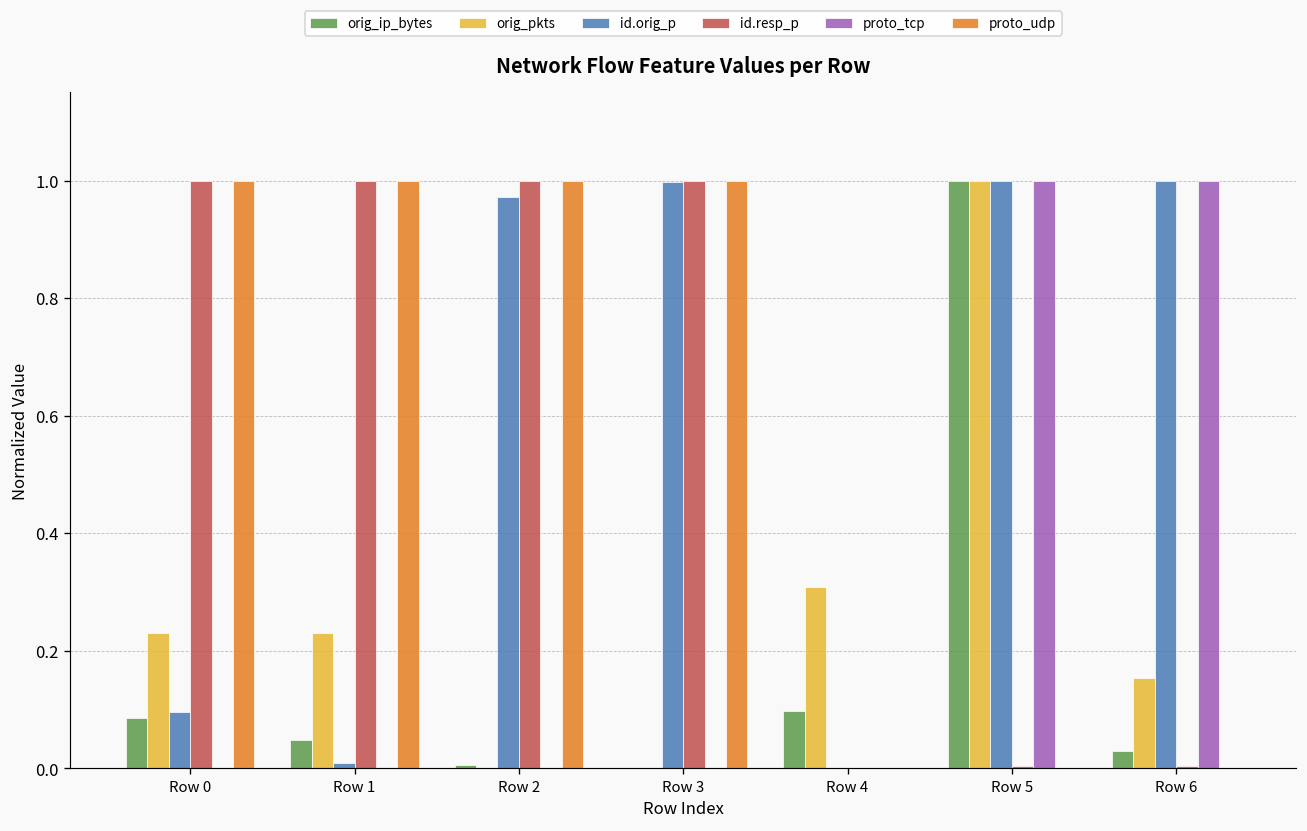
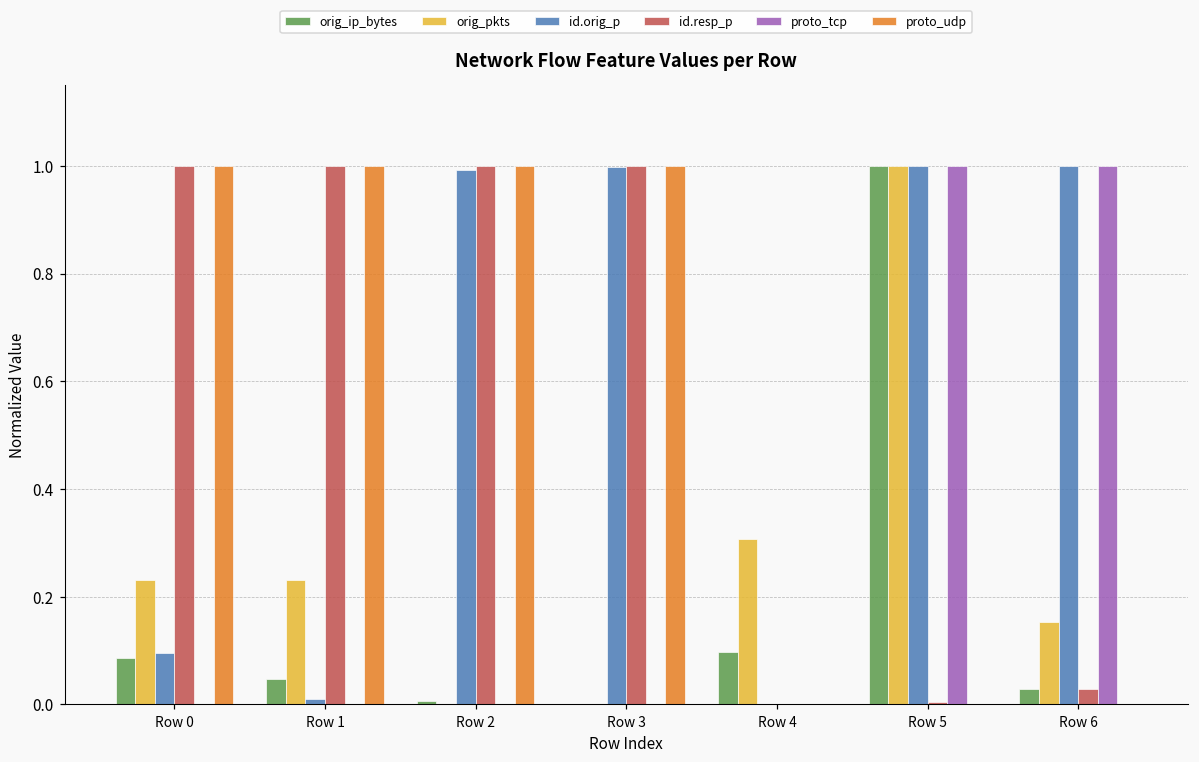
id.orig_p, Row 2: 0.97 -> 0.99
id.resp_p, Row 6: 0.00 -> 0.03
